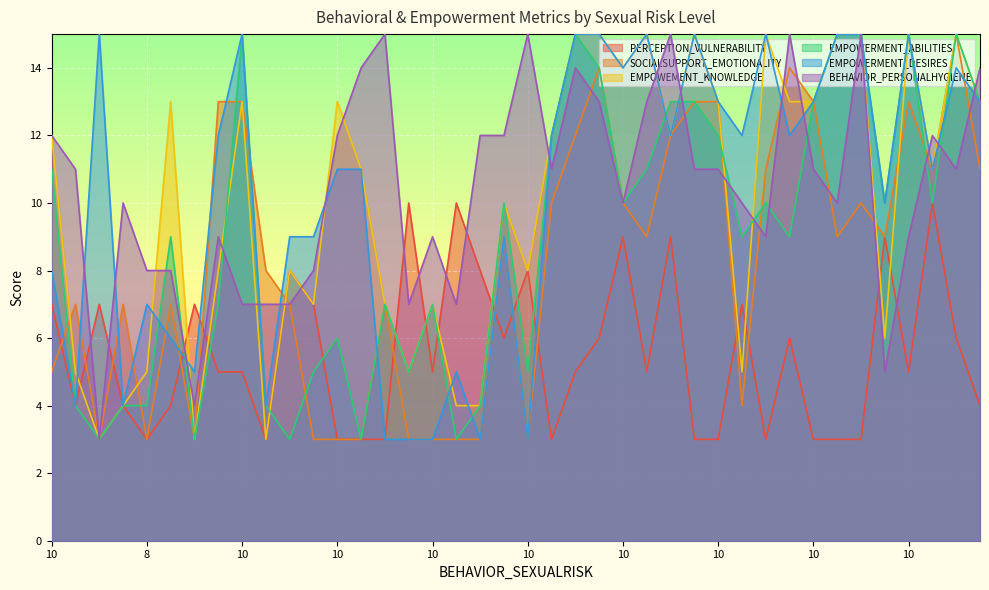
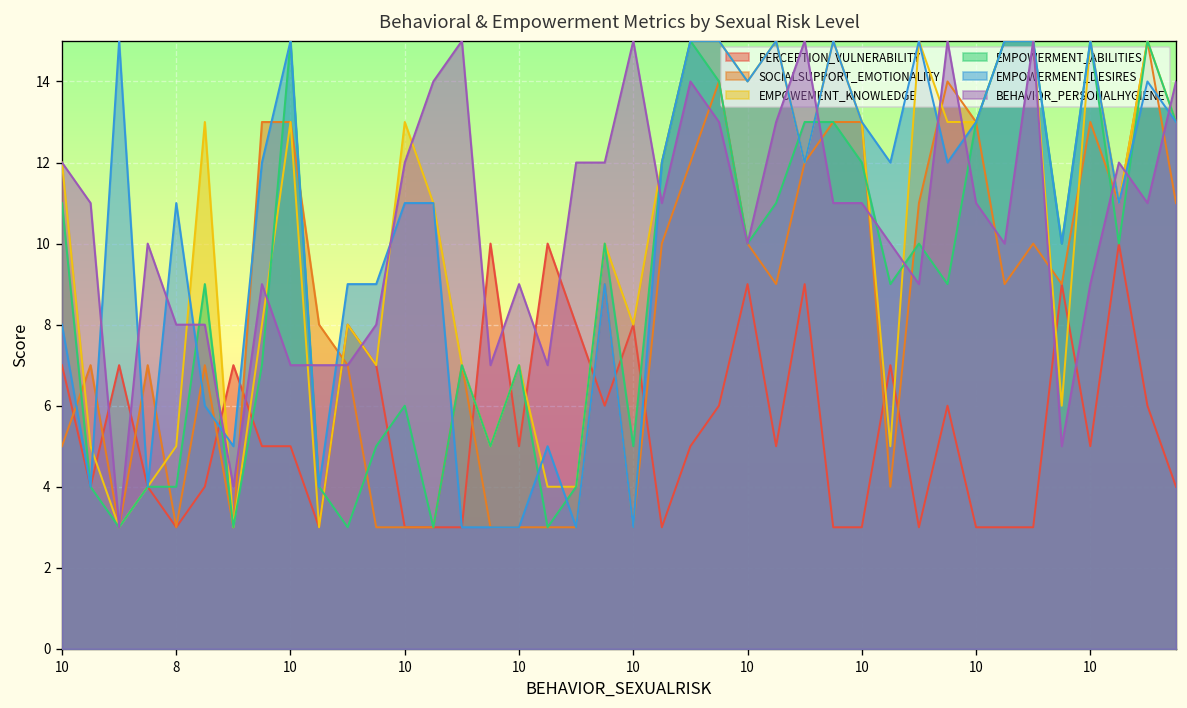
EMPOWERMENT_DESIRES, 8: 7 -> 11
